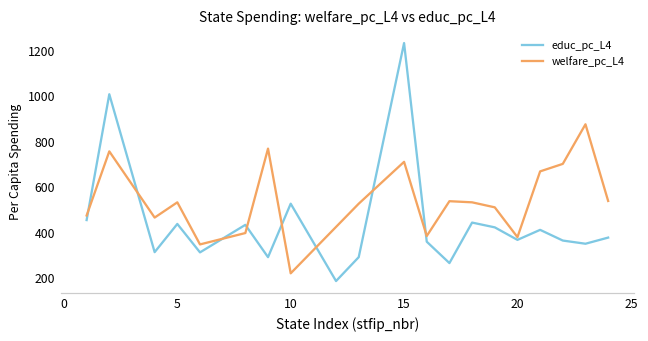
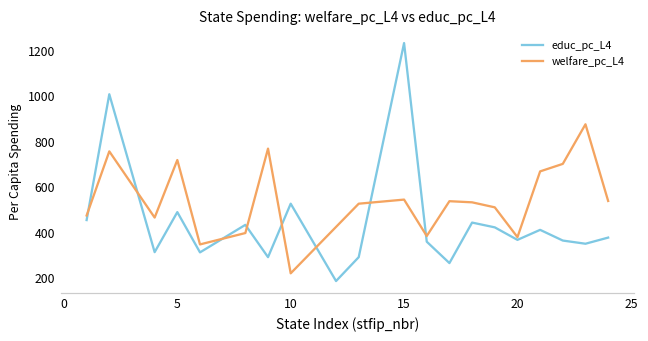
educ_pc_L4, 5: 440 -> 490
welfare_pc_L4, 5: 530 -> 720
welfare_pc_L4, 15: 710 -> 550
